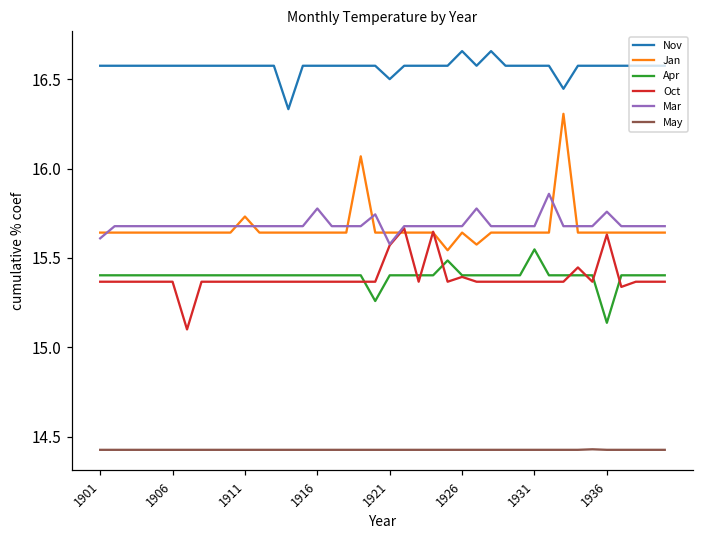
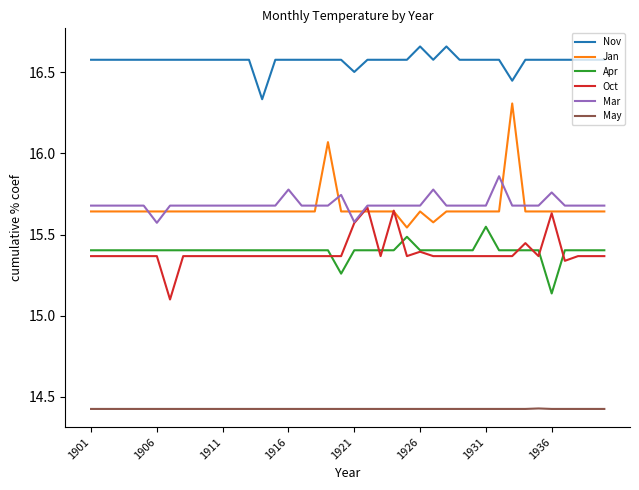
Mar, 1901: 15.61 -> 15.68
Mar, 1906: 15.68 -> 15.57
Jan, 1911: 15.73 -> 15.64
